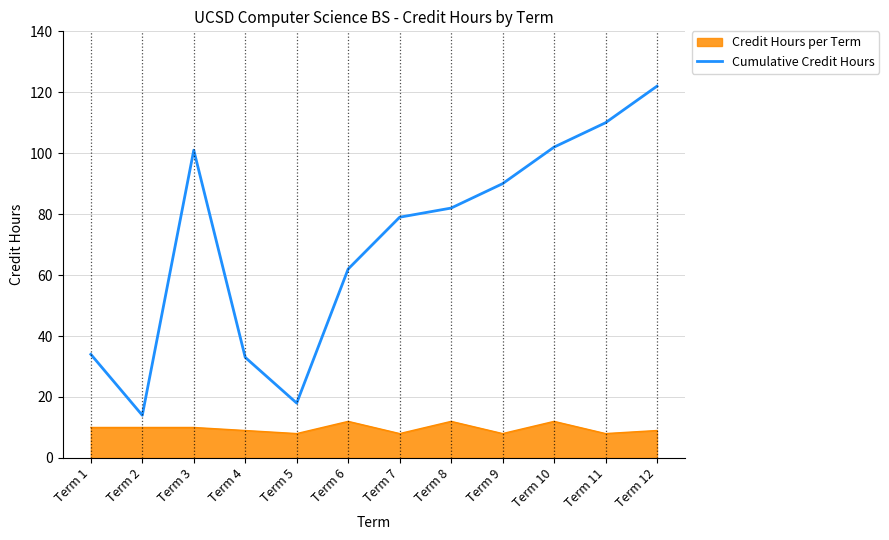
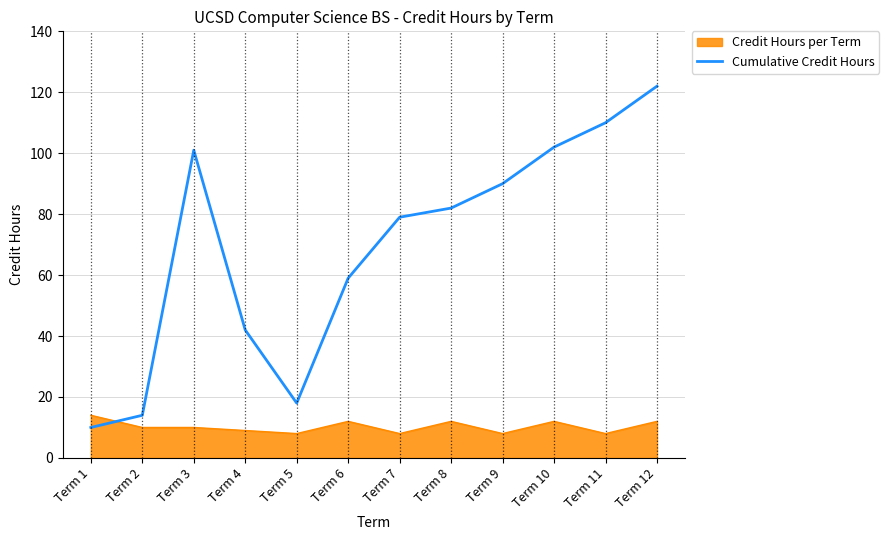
Credit Hours per Term, Term 1: 10 -> 14
Cumulative Credit Hours, Term 1: 34 -> 10
Cumulative Credit Hours, Term 4: 33 -> 42
Cumulative Credit Hours, Term 6: 62 -> 59
Credit Hours per Term, Term 12: 9 -> 12
